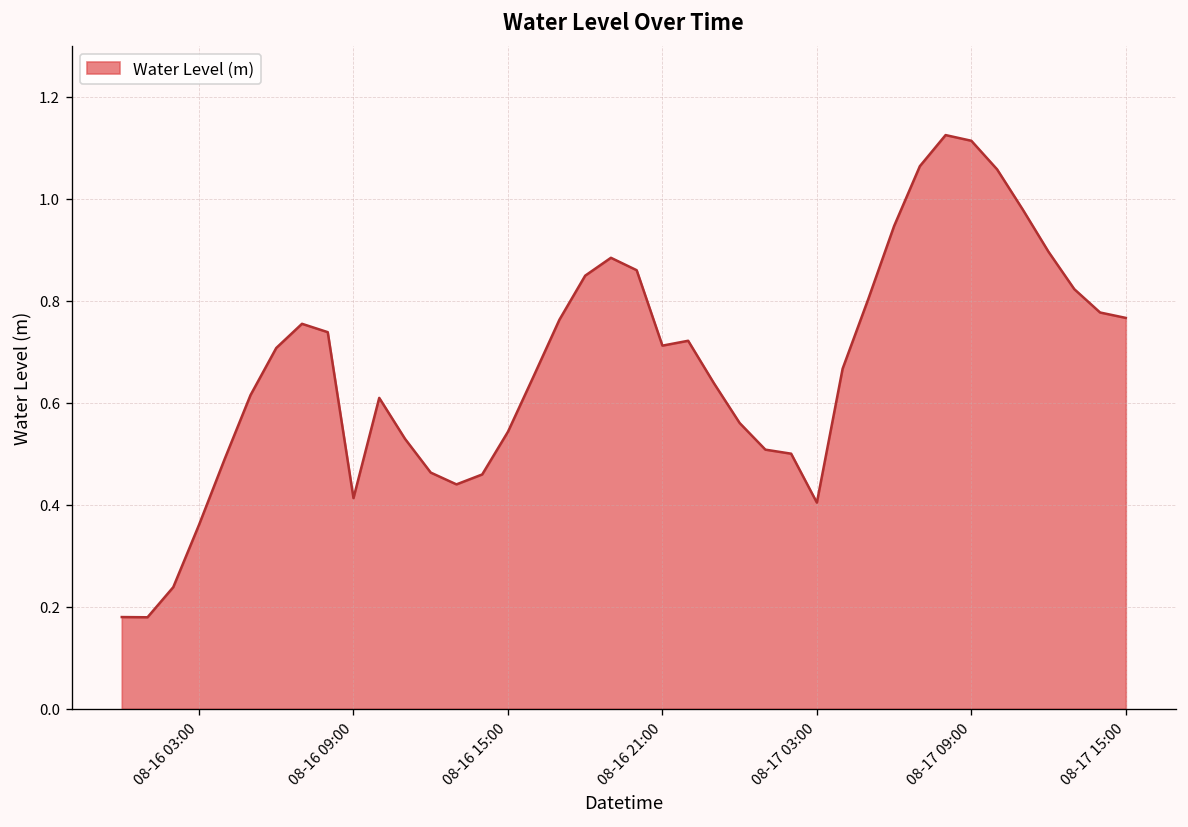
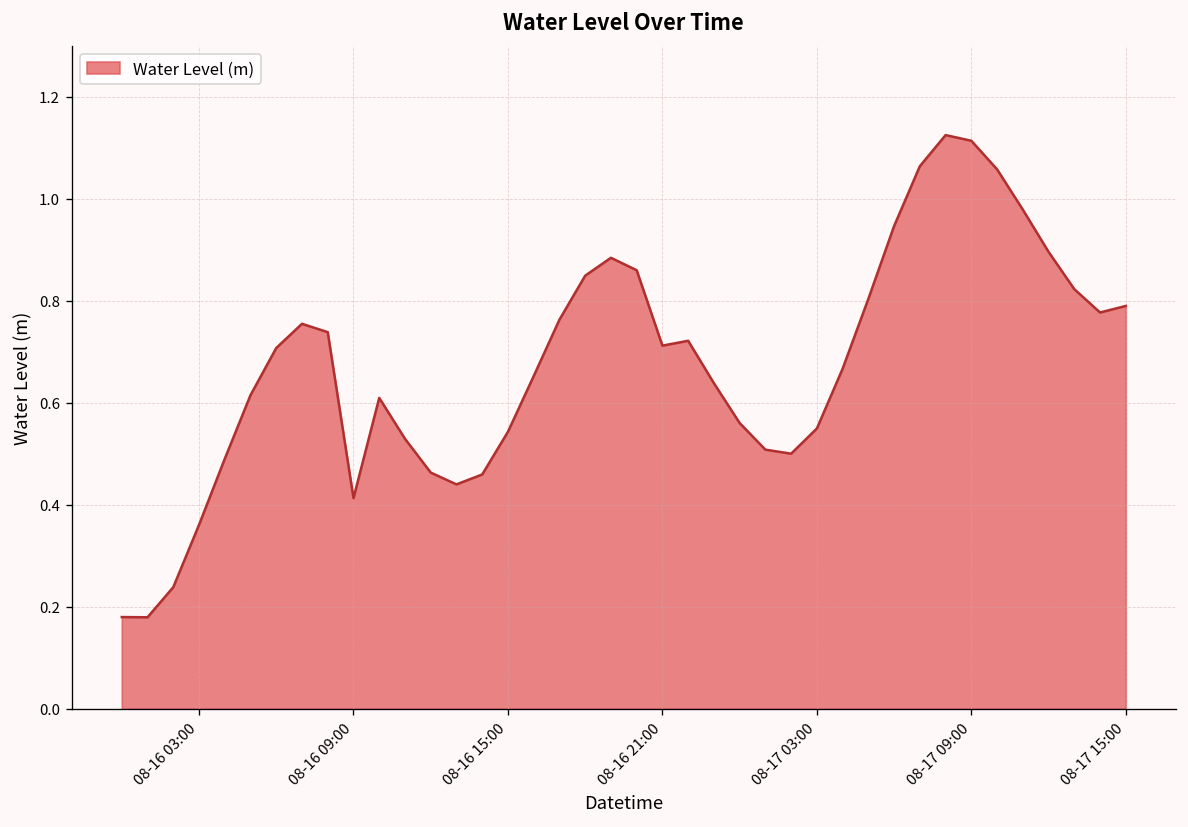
08-17 03:00: 0.40 -> 0.55
08-17 15:00: 0.77 -> 0.79
